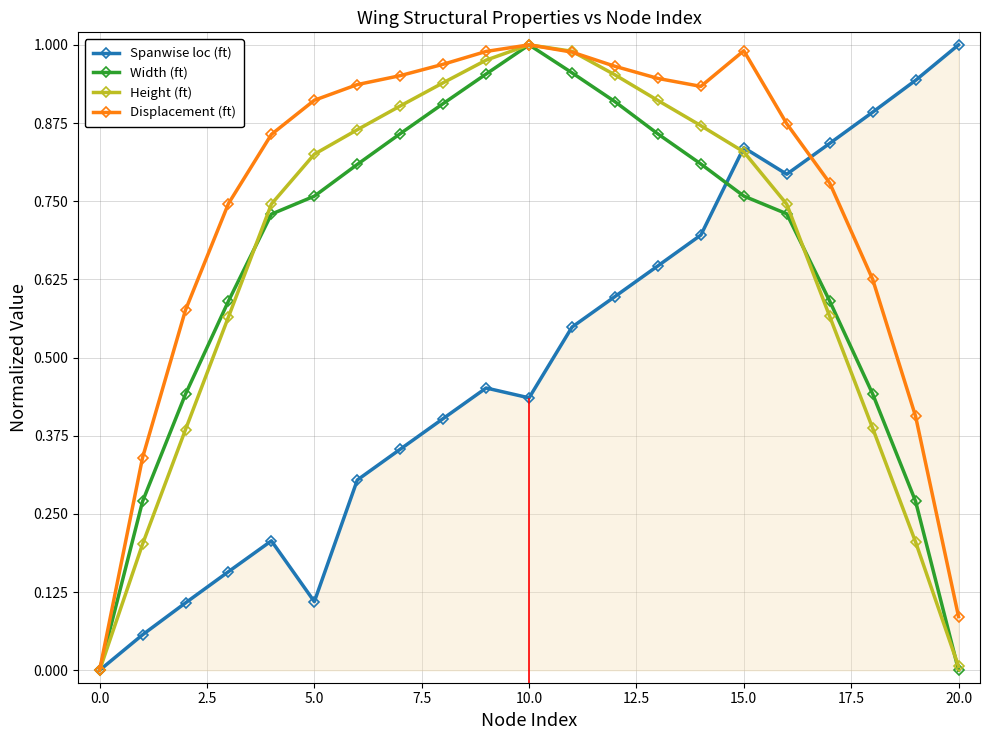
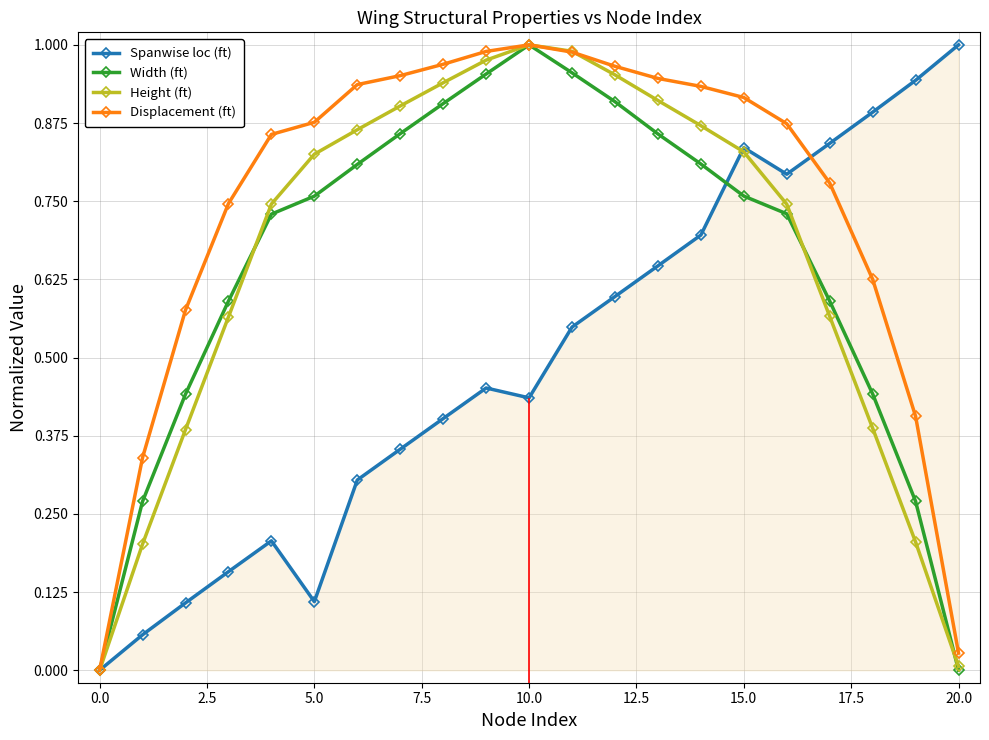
Displacement (ft), 5.0: 0.91 -> 0.88
Displacement (ft), 15.0: 0.99 -> 0.92
Displacement (ft), 20.0: 0.09 -> 0.03
